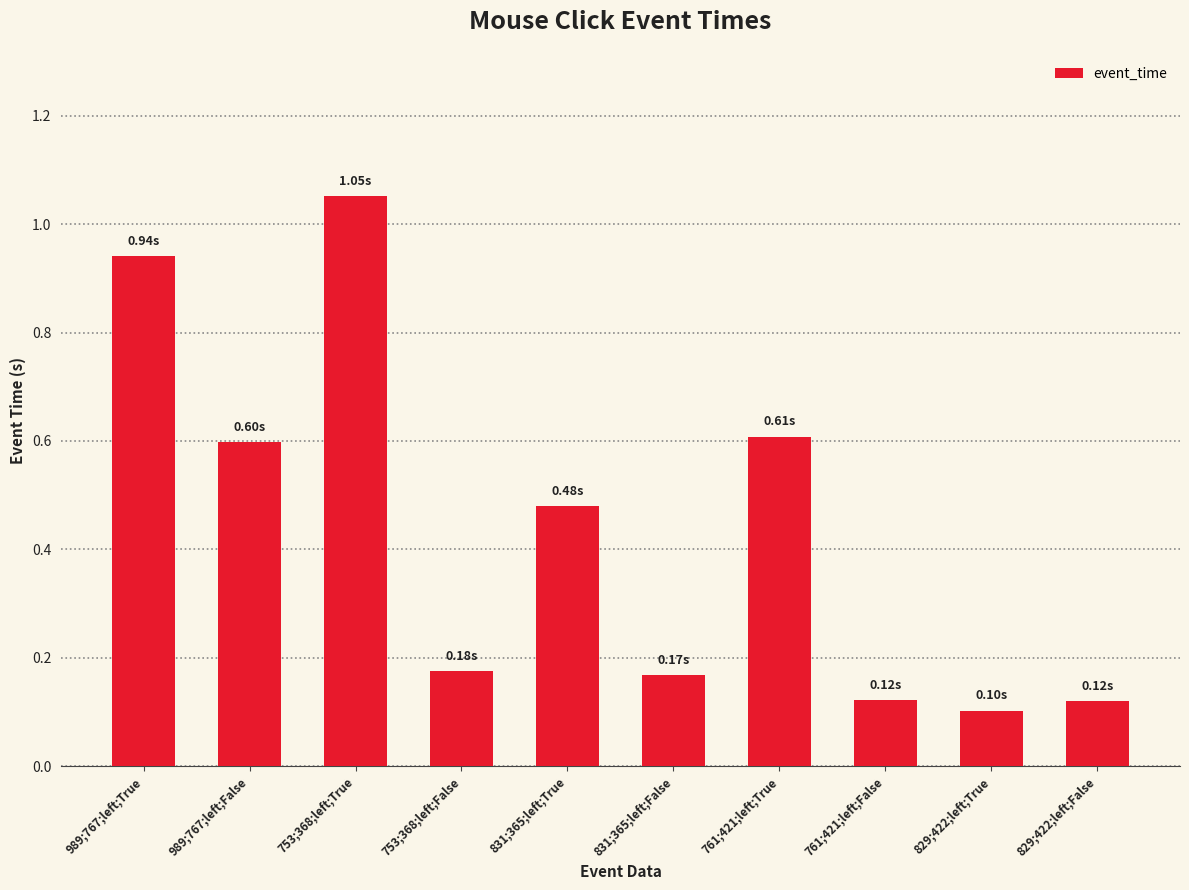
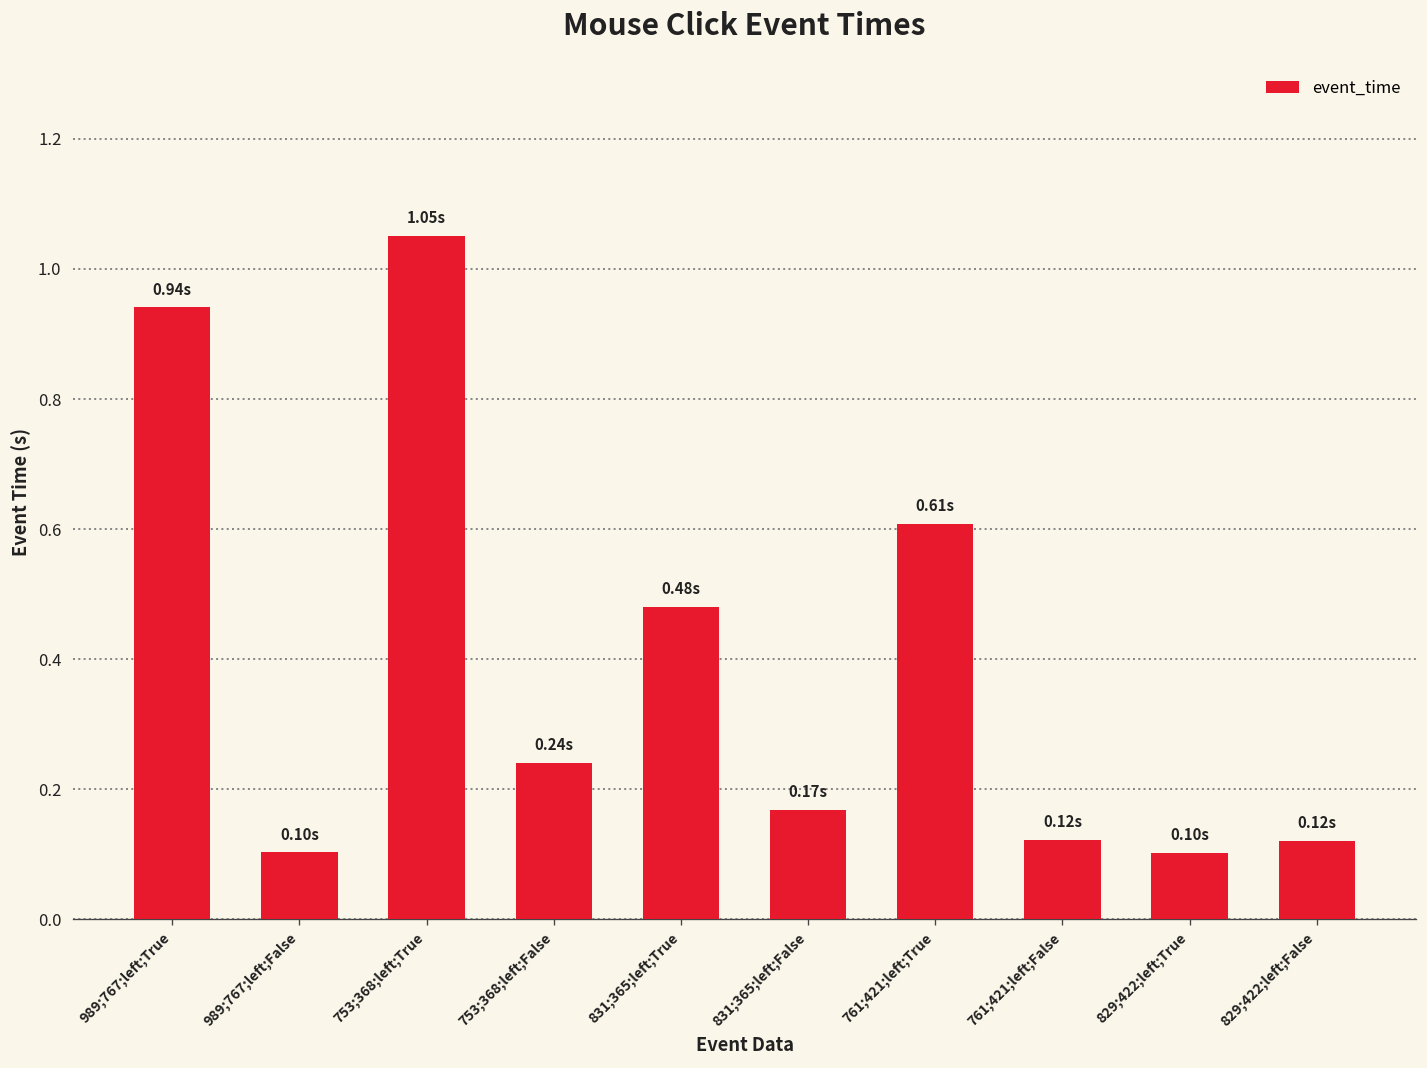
989;767;left;False: 0.60s -> 0.10s
753;368;left;False: 0.18s -> 0.24s
